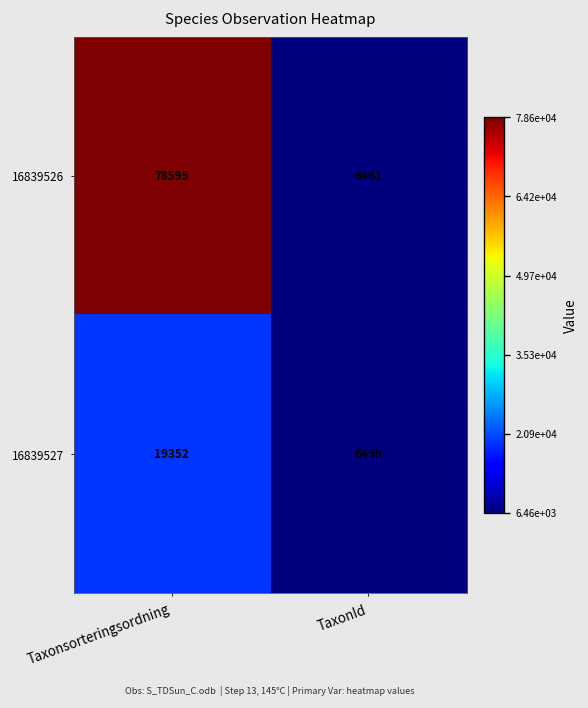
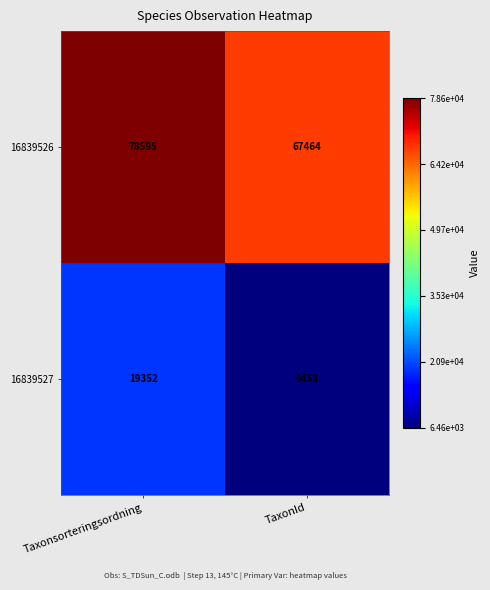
16839526, TaxonId: 6461 -> 67464
